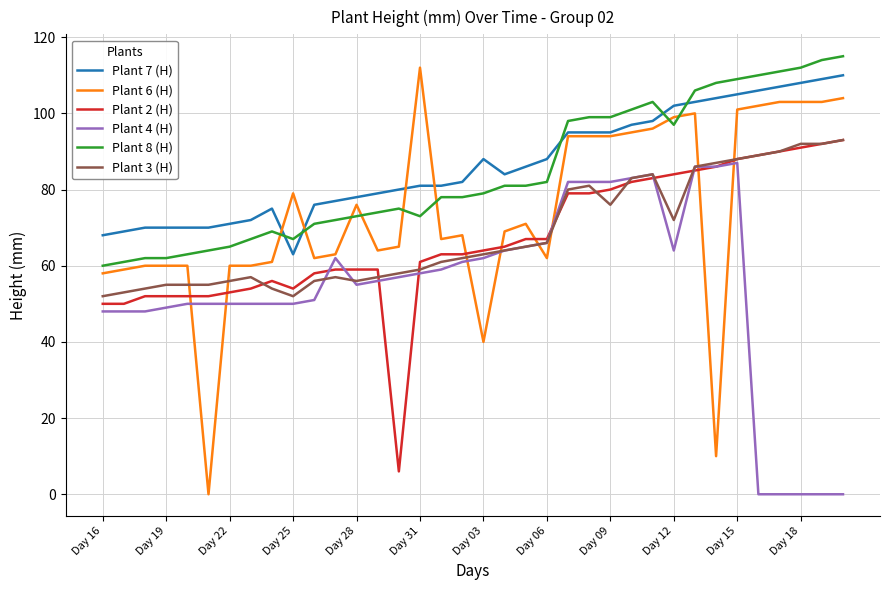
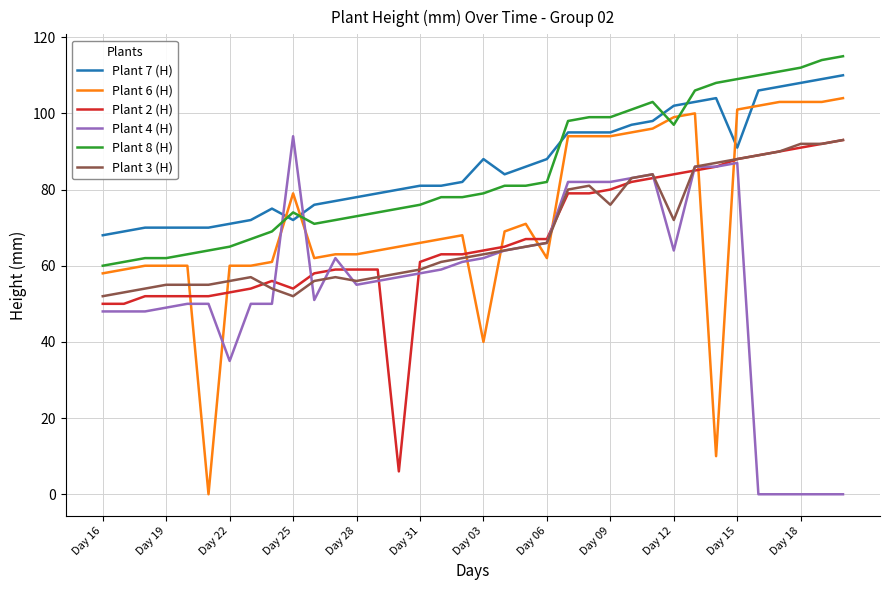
Plant 4 (H), Day 22: 50 -> 35
Plant 7 (H), Day 25: 63 -> 72
Plant 4 (H), Day 25: 50 -> 94
Plant 8 (H), Day 25: 67 -> 74
Plant 6 (H), Day 28: 76 -> 63
Plant 6 (H), Day 31: 112 -> 66
Plant 8 (H), Day 31: 73 -> 76
Plant 7 (H), Day 15: 105 -> 91
